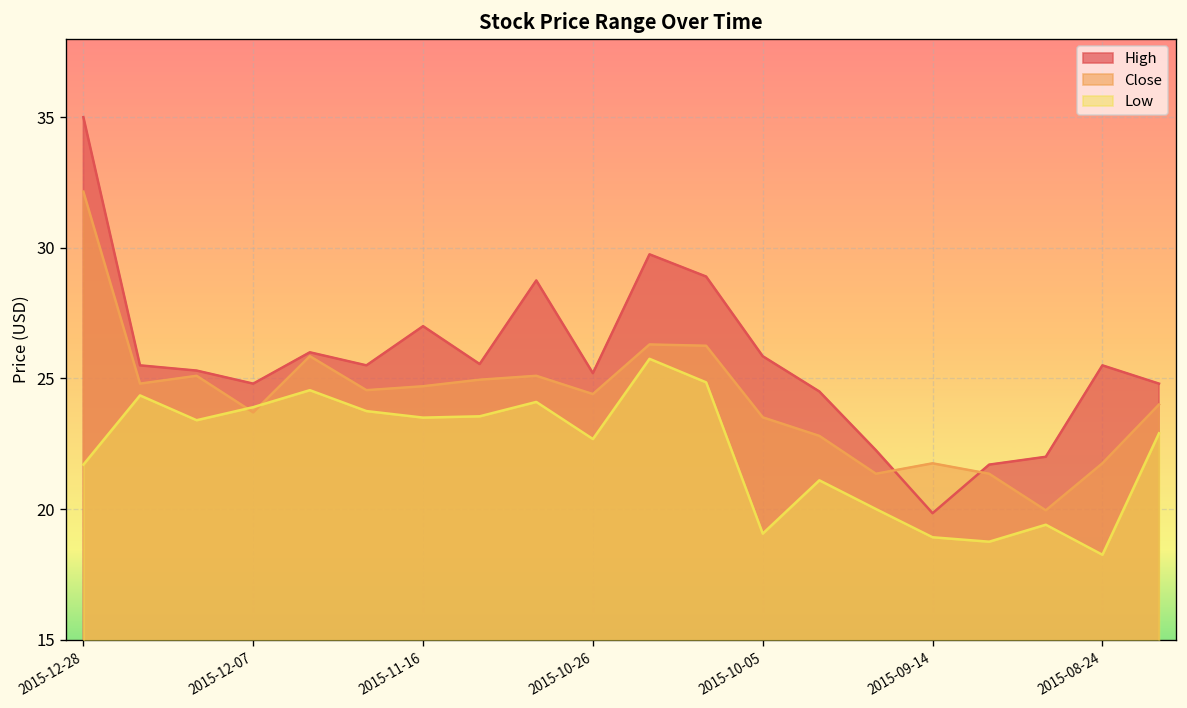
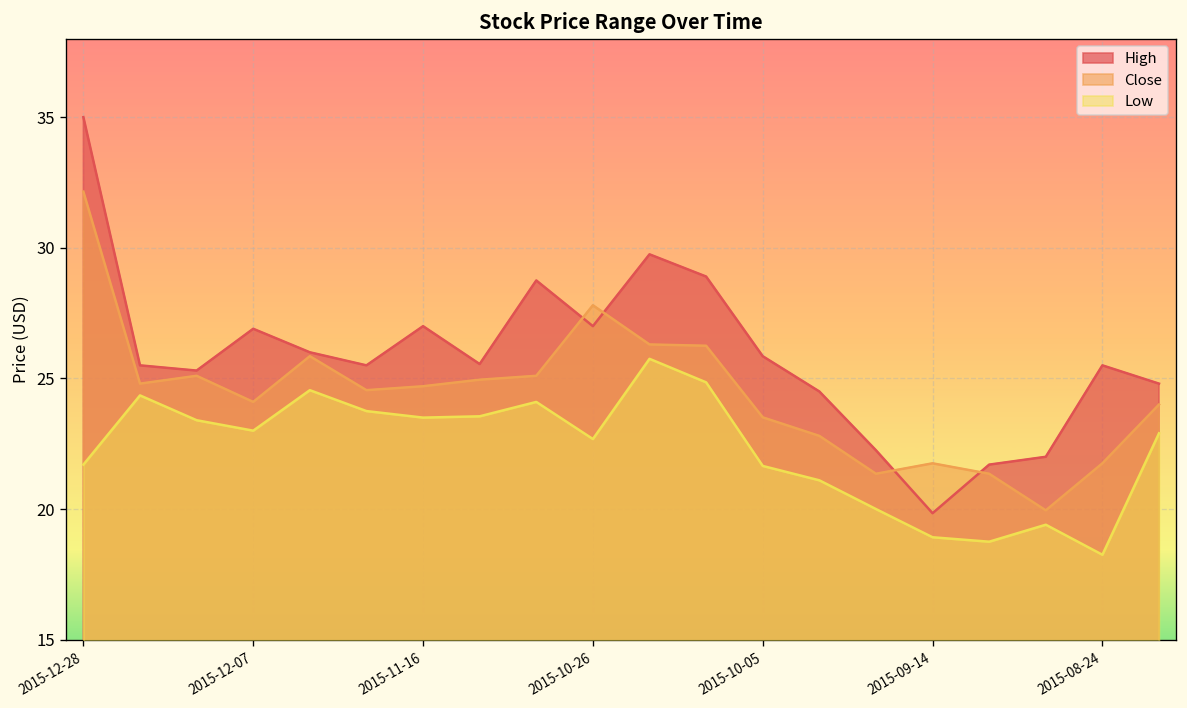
High, 2015-12-07: 24.8 -> 26.9
Close, 2015-12-07: 23.7 -> 24.1
Low, 2015-12-07: 23.9 -> 23.0
High, 2015-10-26: 25.2 -> 27.0
Close, 2015-10-26: 24.4 -> 27.8
Low, 2015-10-05: 19.1 -> 21.7
